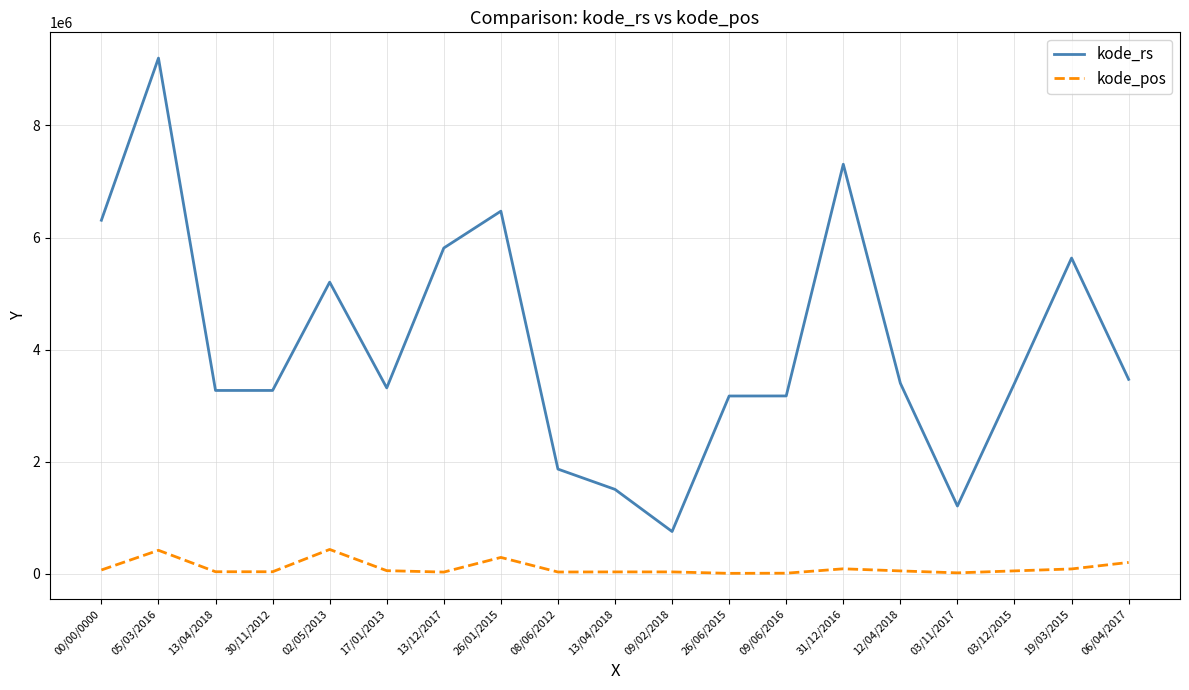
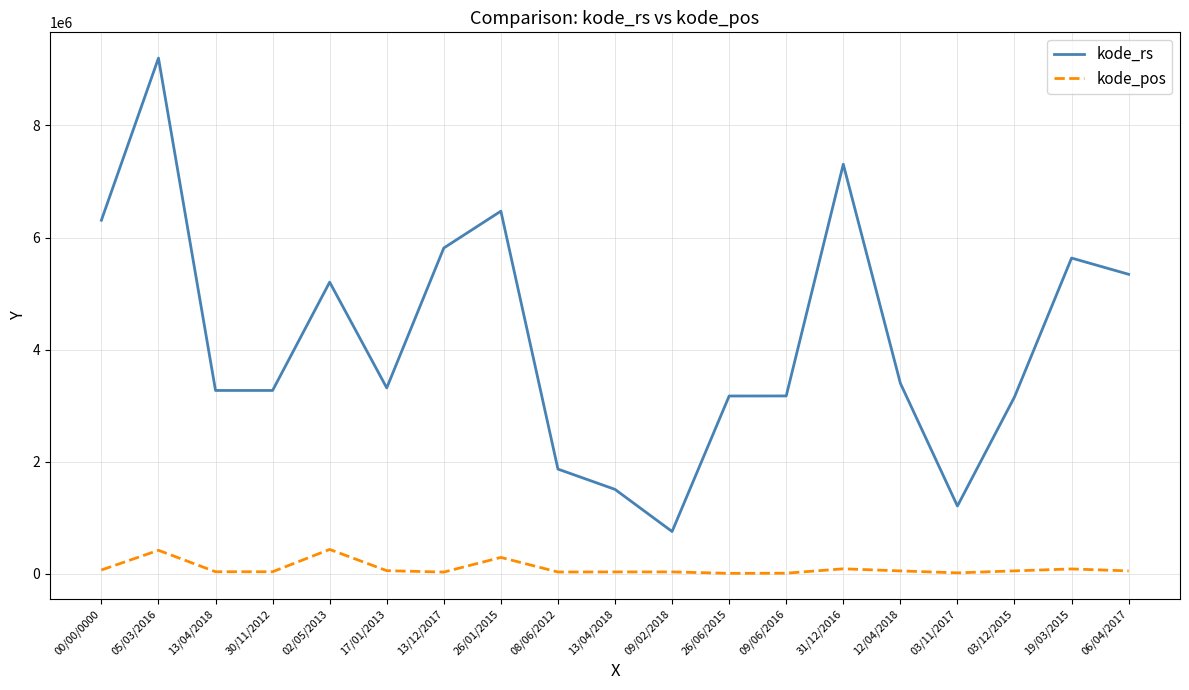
kode_rs, 03/12/2015: 3400000 -> 3200000
kode_rs, 06/04/2017: 3500000 -> 5300000
kode_pos, 06/04/2017: 200000 -> 100000
